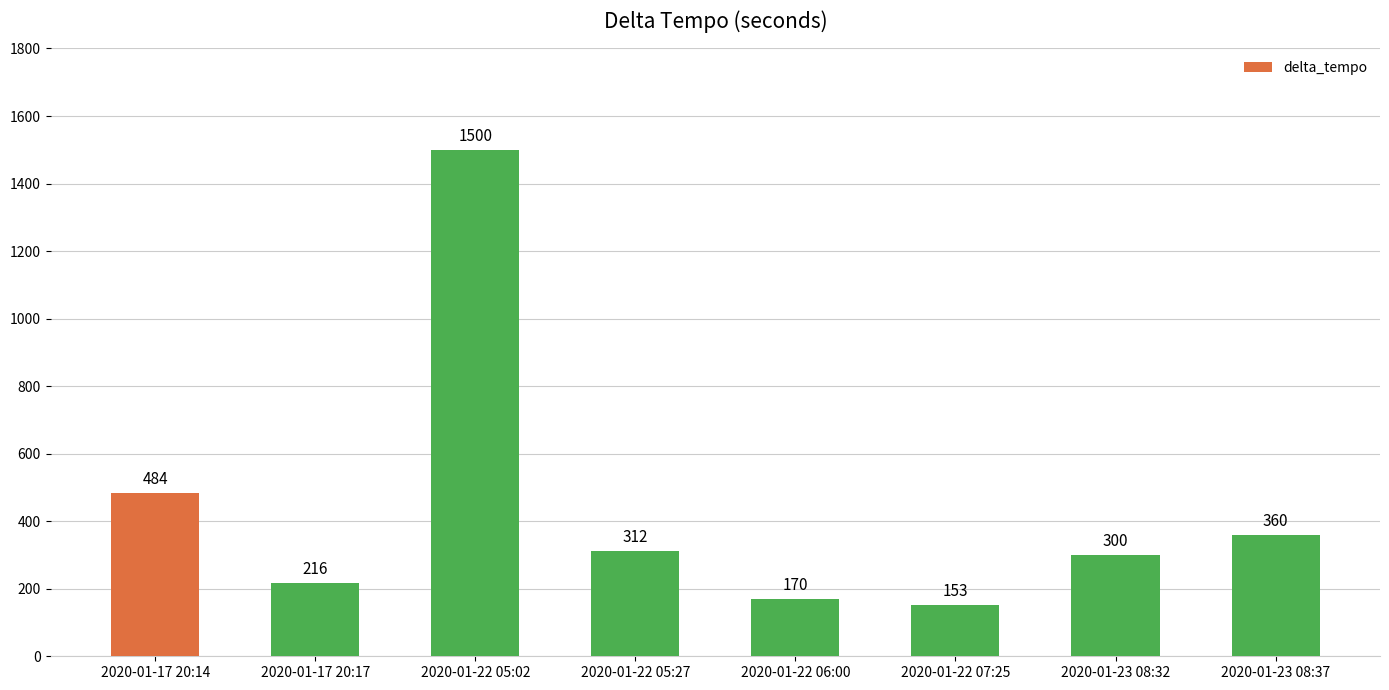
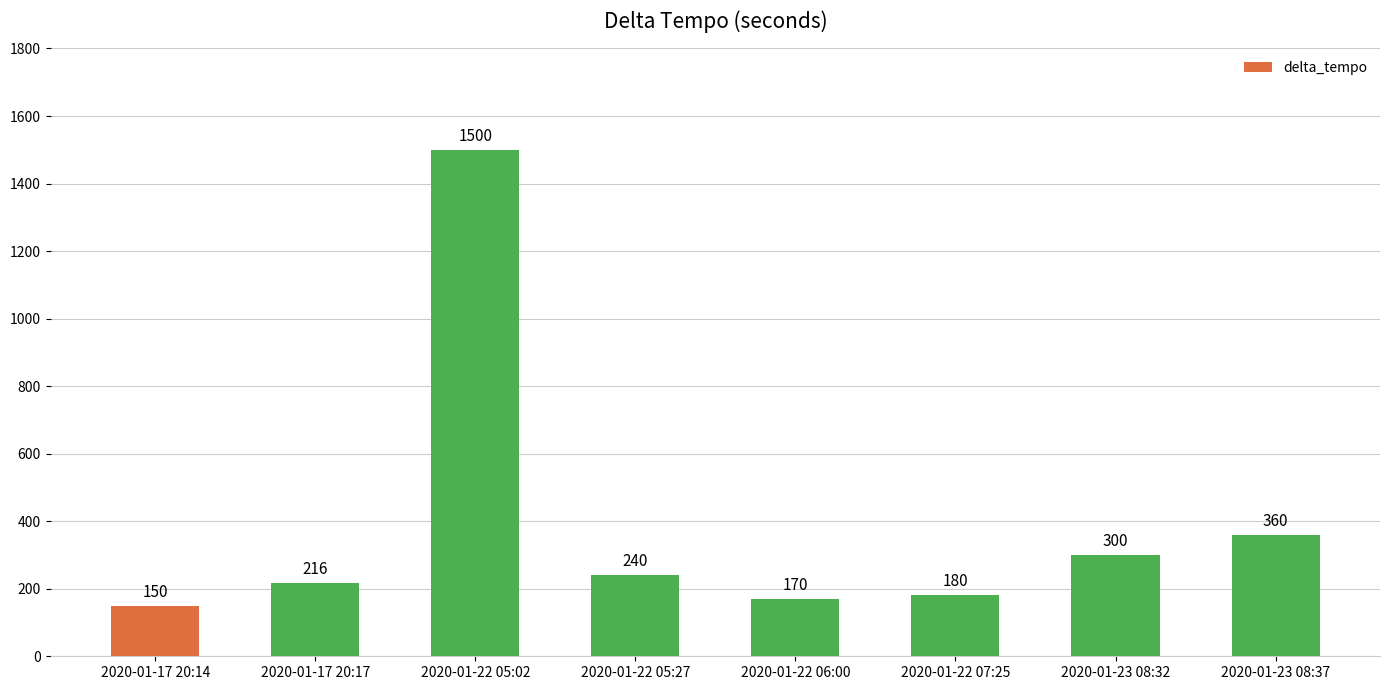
2020-01-17 20:14: 484 -> 150
2020-01-22 05:27: 312 -> 240
2020-01-22 07:25: 153 -> 180
